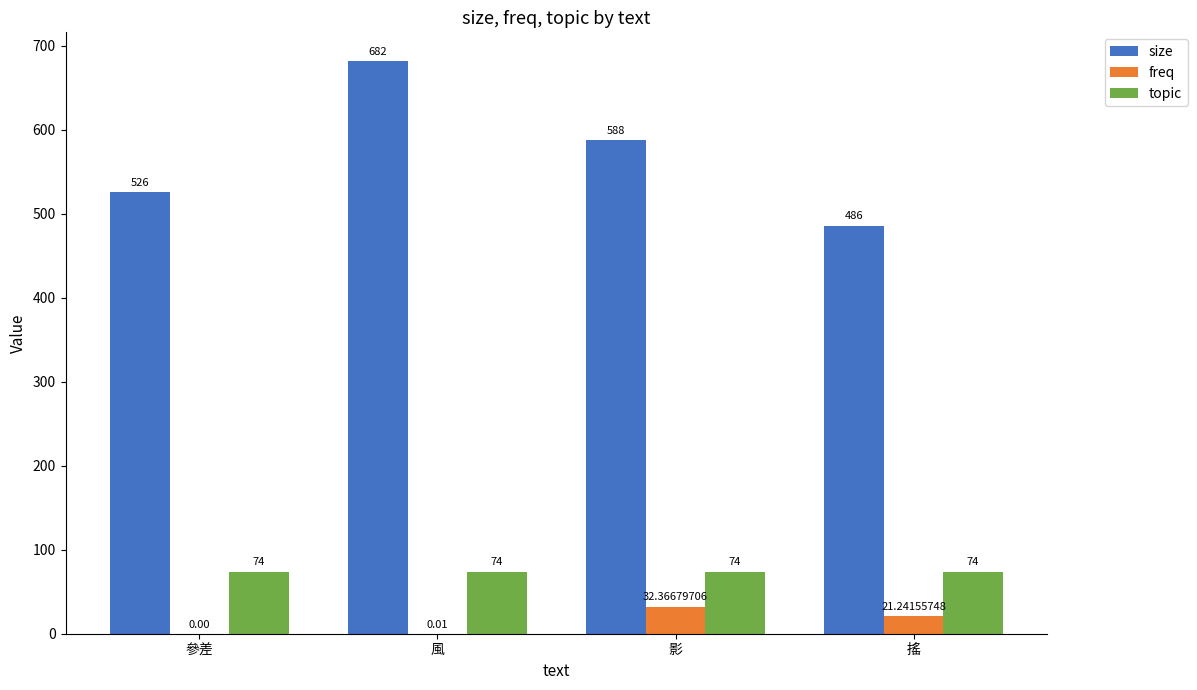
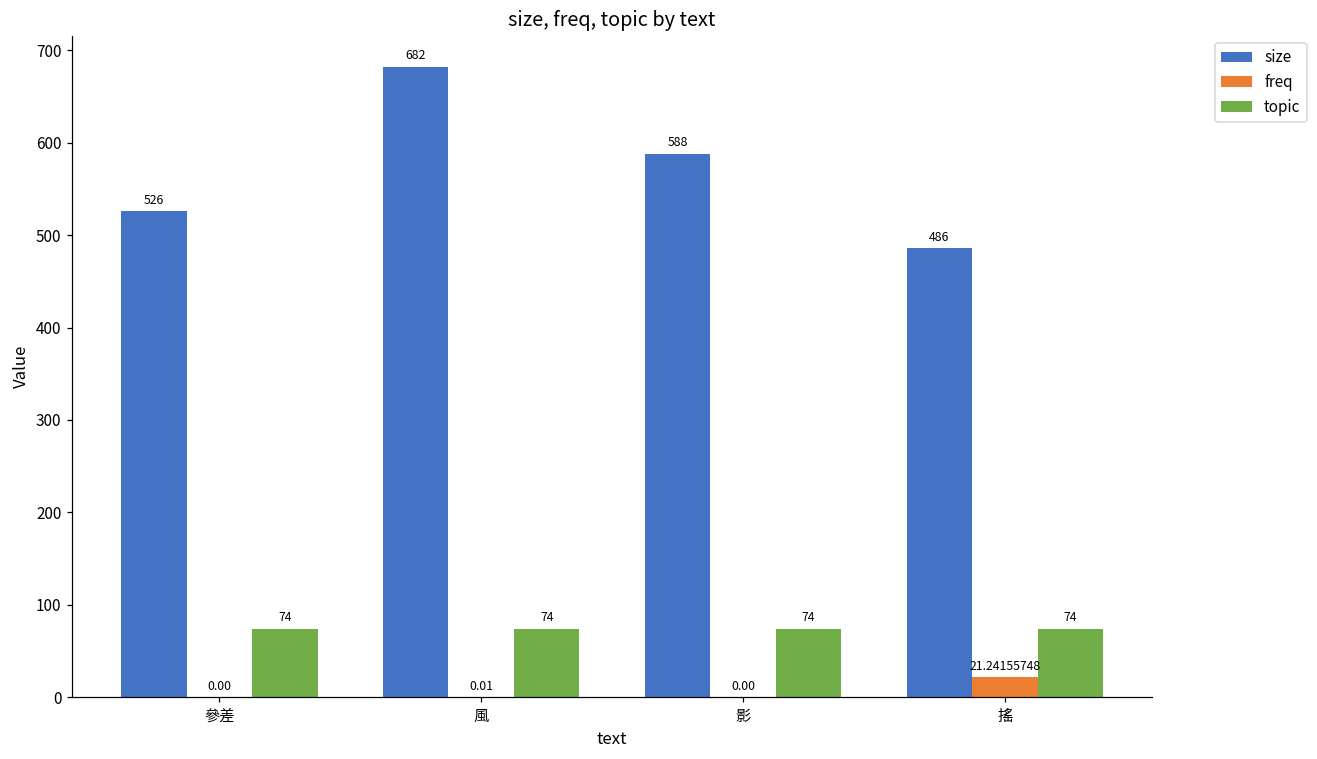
freq, 影: 32.36679706 -> 0.00
